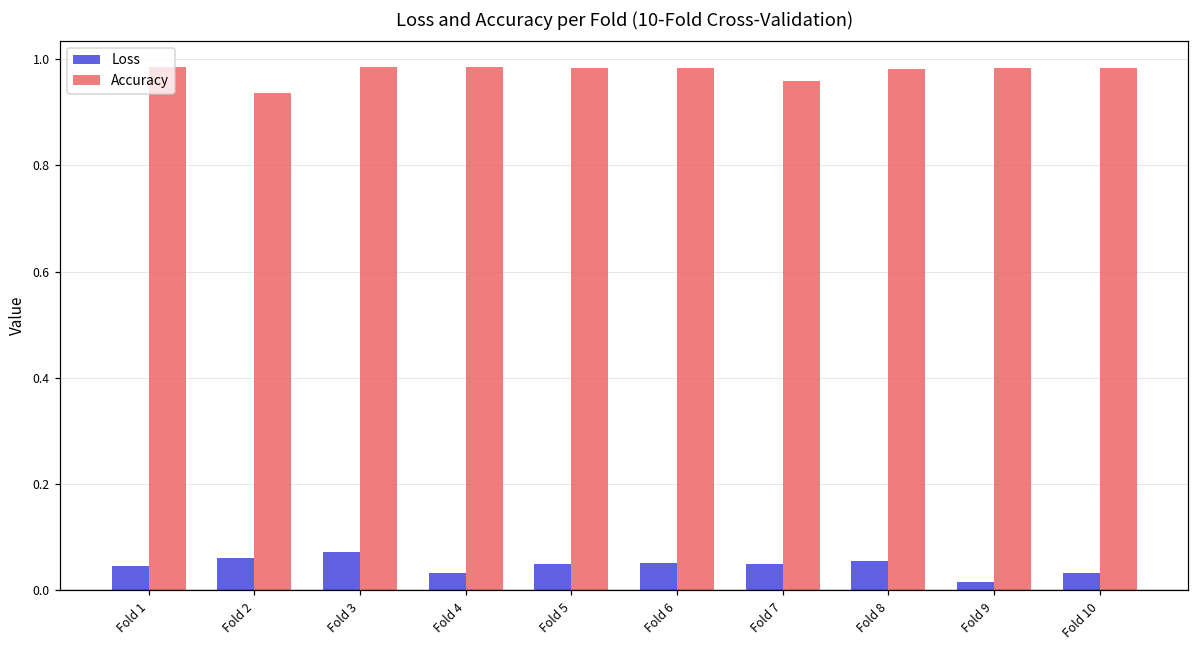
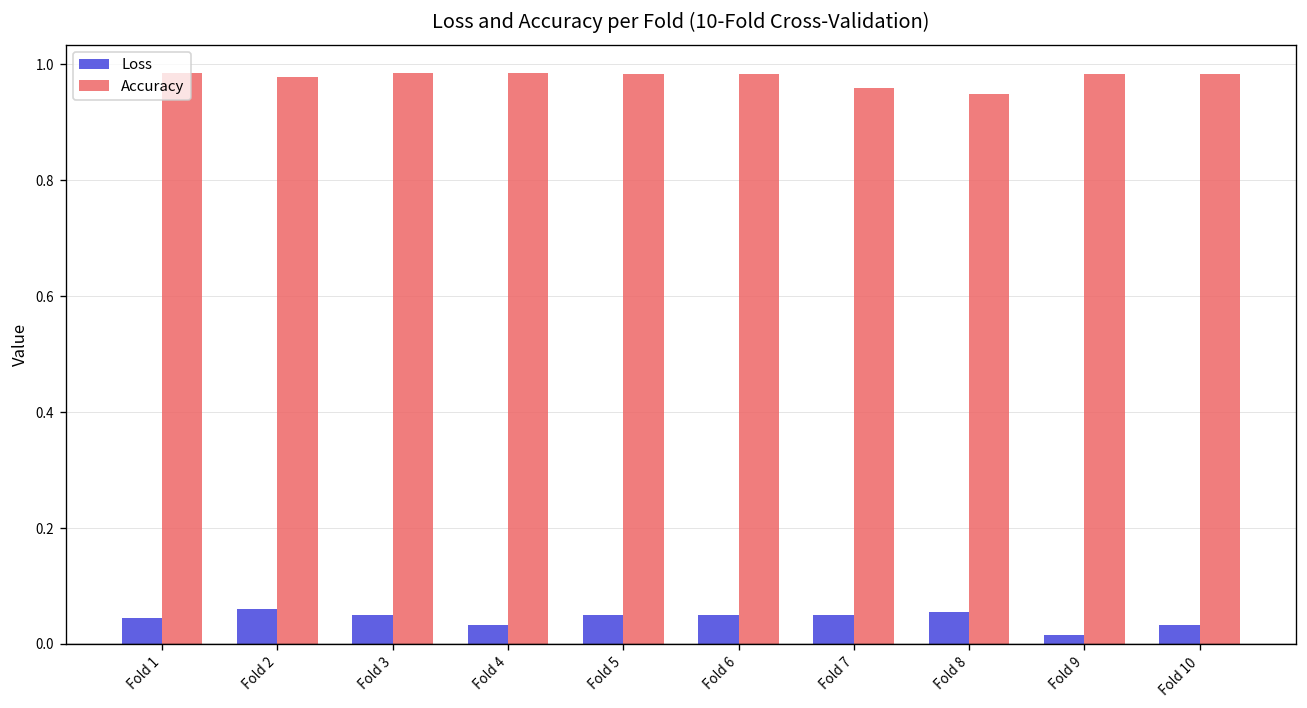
Accuracy, Fold 2: 0.94 -> 0.98
Loss, Fold 3: 0.07 -> 0.05
Accuracy, Fold 8: 0.98 -> 0.95
